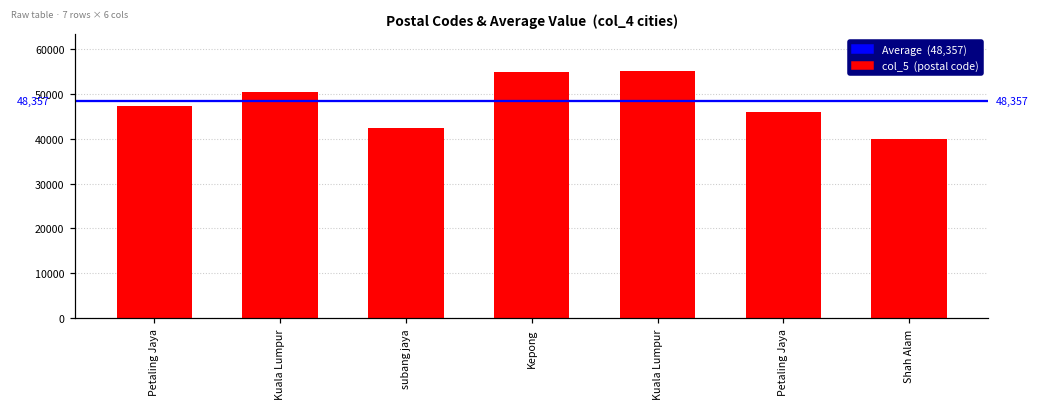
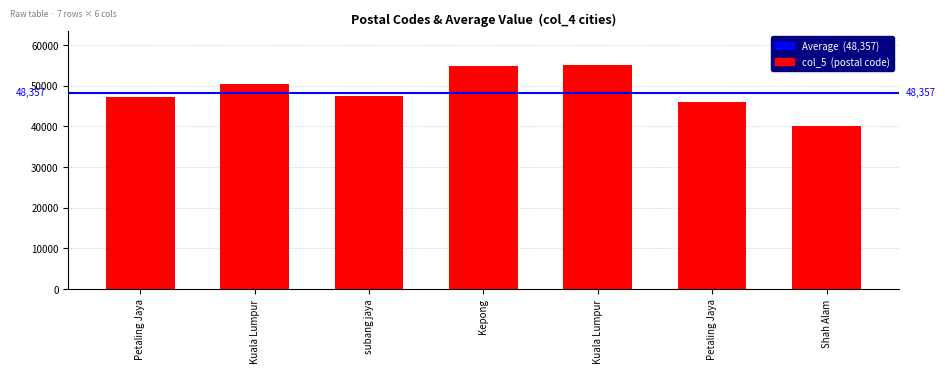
subang jaya: 42000 -> 48000
